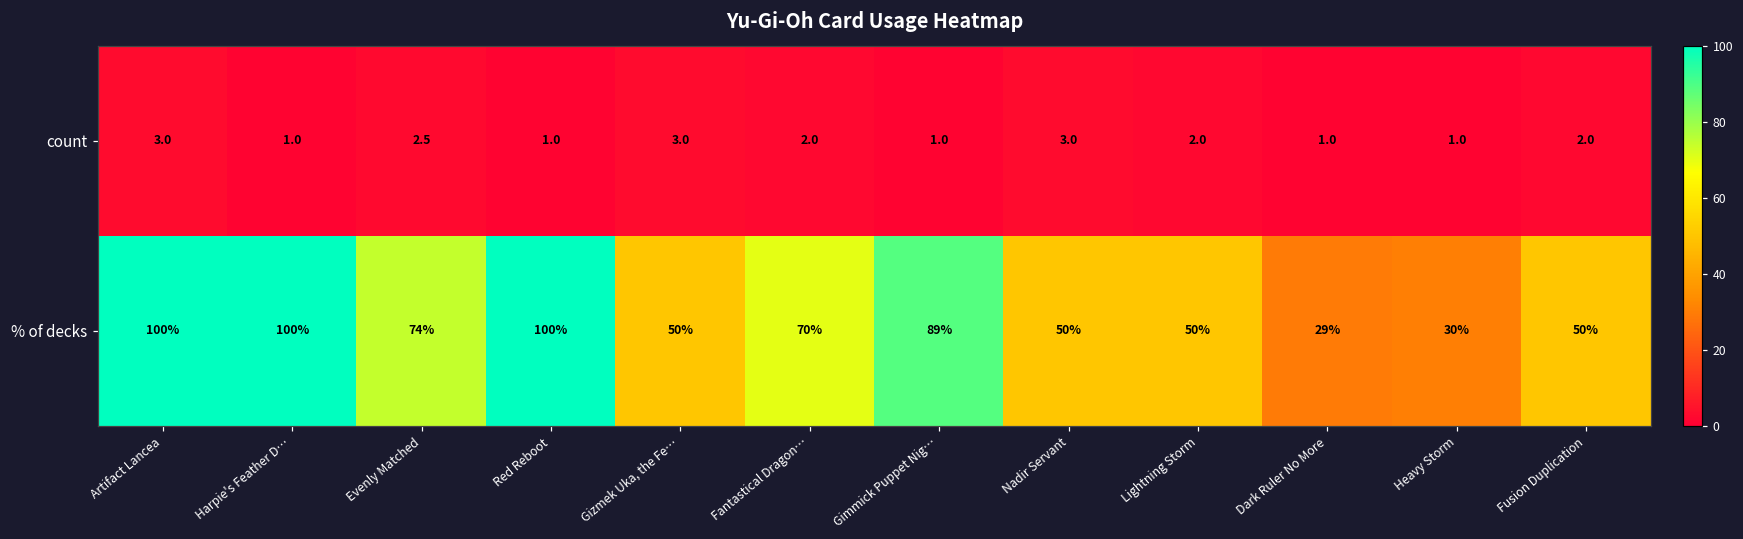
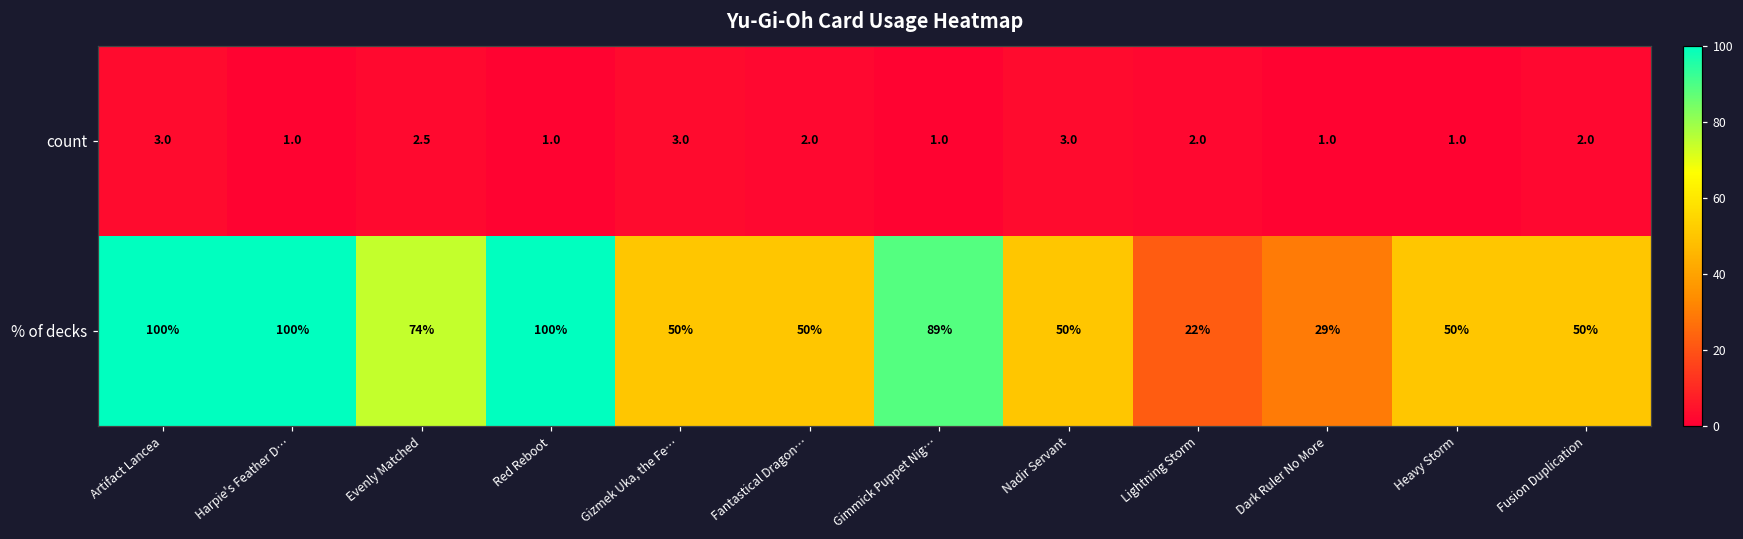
% of decks, Fantastical Dragon…: 70% -> 50%
% of decks, Lightning Storm: 50% -> 22%
% of decks, Heavy Storm: 30% -> 50%
